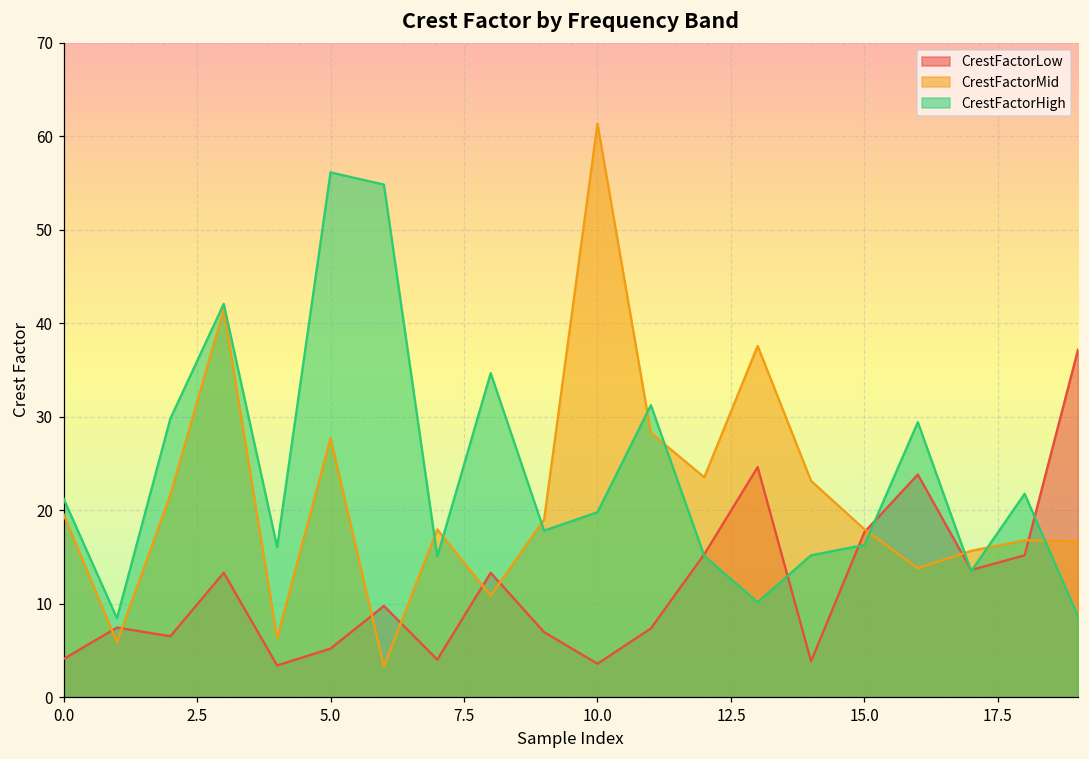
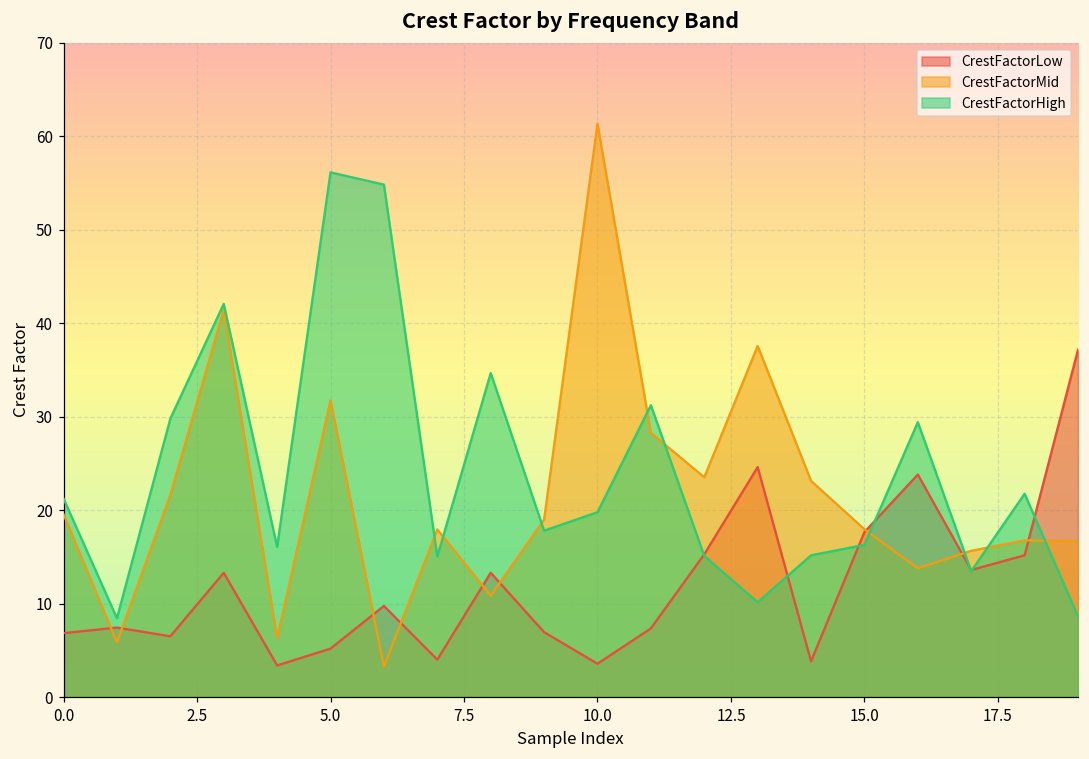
CrestFactorLow, 0.0: 4 -> 7
CrestFactorMid, 5.0: 28 -> 32
